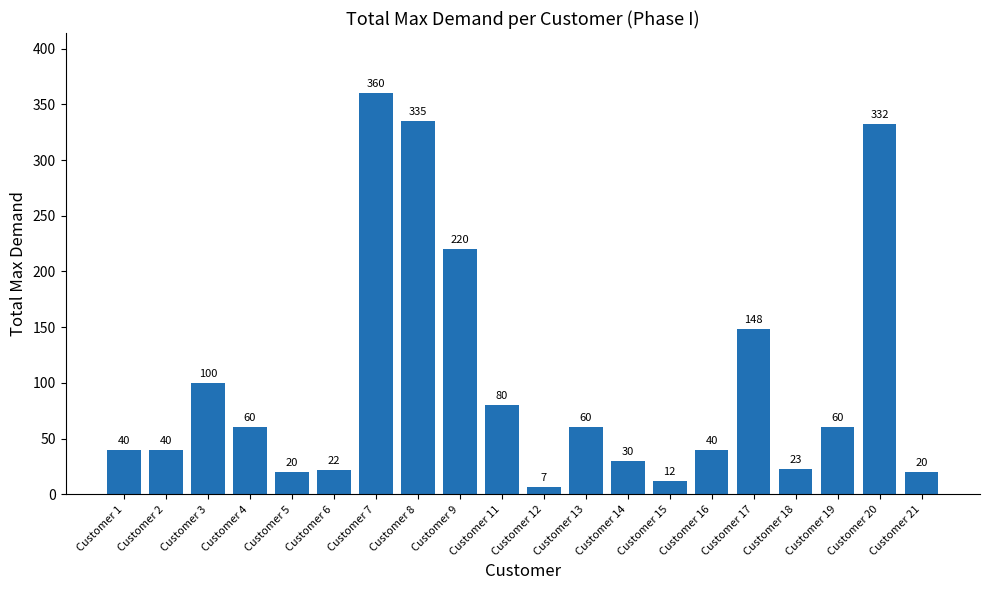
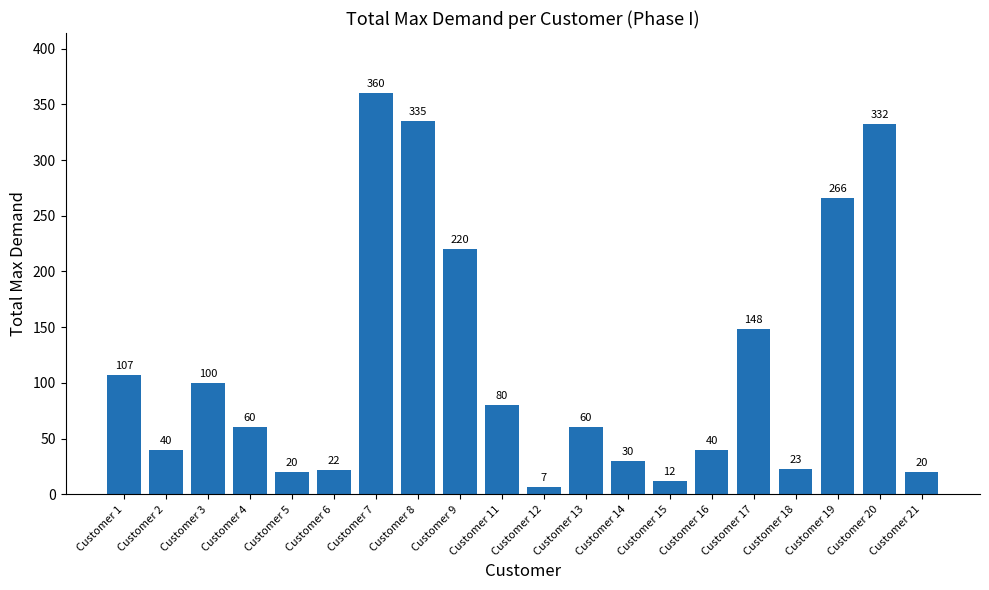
Customer 1: 40 -> 107
Customer 19: 60 -> 266
